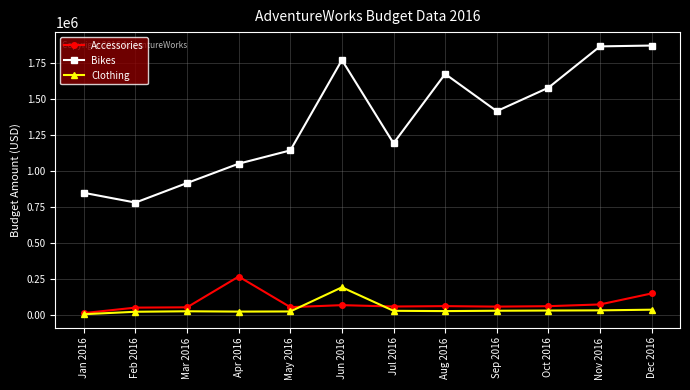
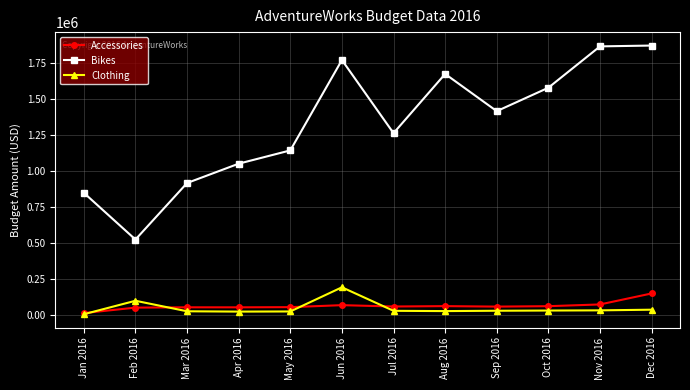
Bikes, Feb 2016: 780000 -> 530000
Clothing, Feb 2016: 20000 -> 100000
Accessories, Apr 2016: 270000 -> 50000
Bikes, Jul 2016: 1190000 -> 1260000
